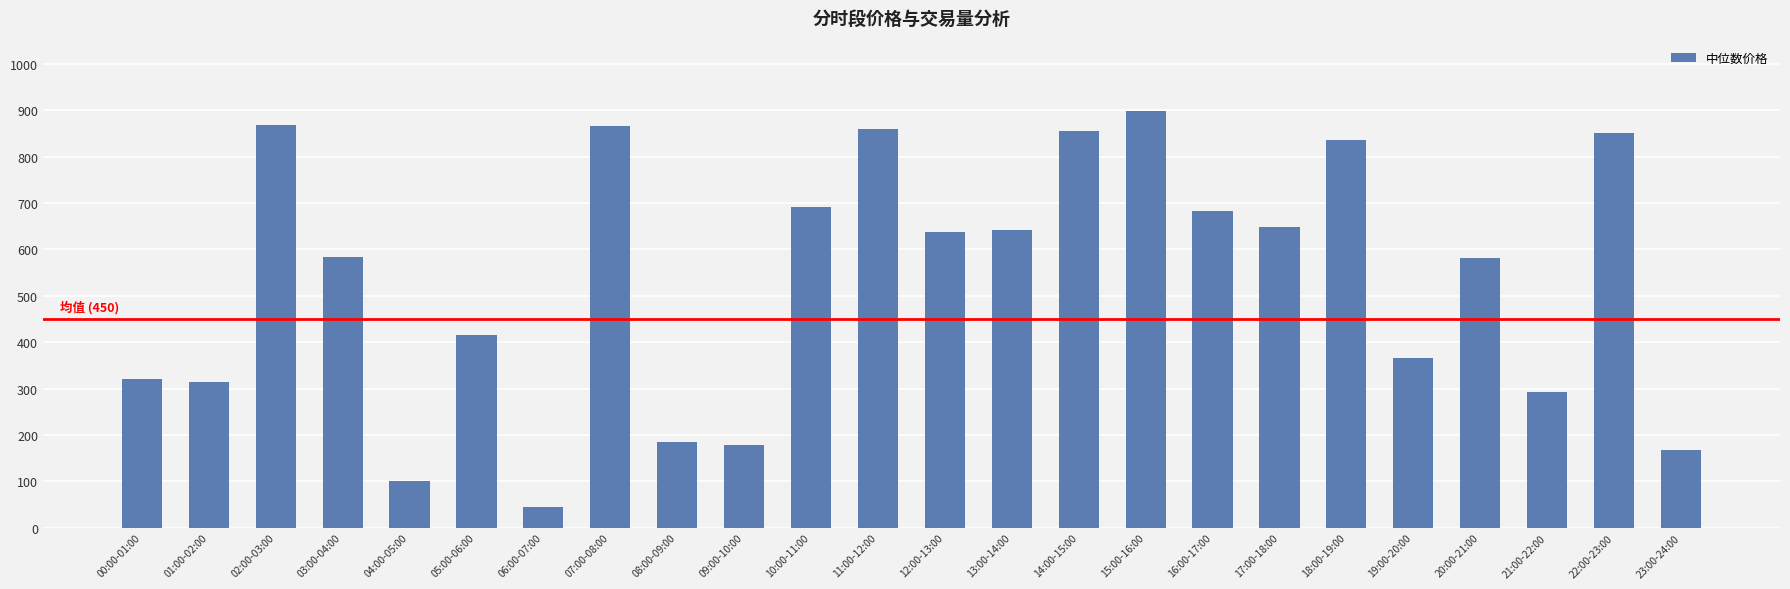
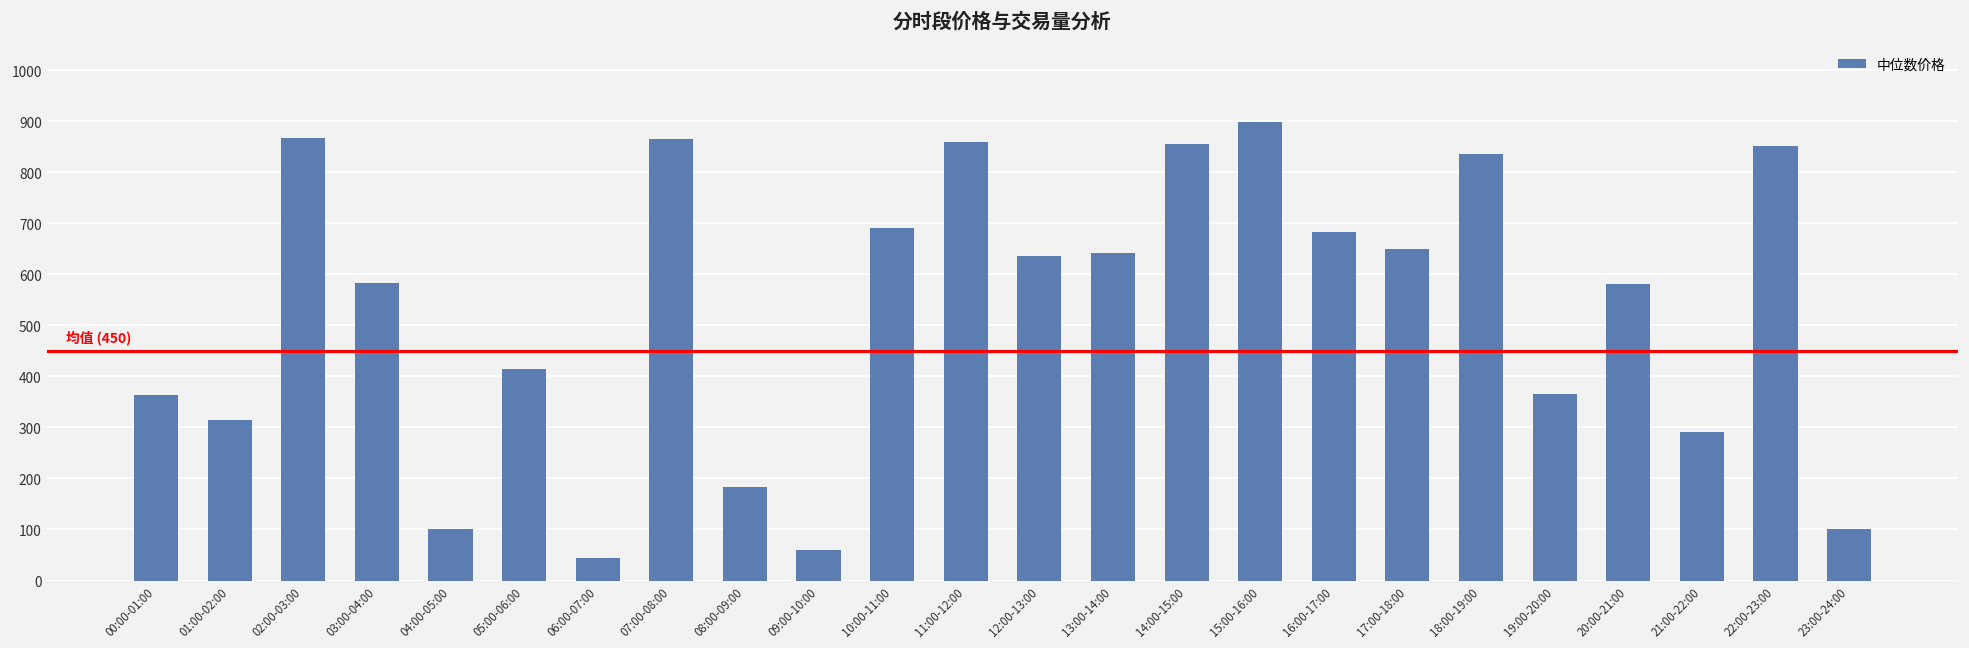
00:00-01:00: 320 -> 360
09:00-10:00: 180 -> 60
23:00-24:00: 170 -> 100
